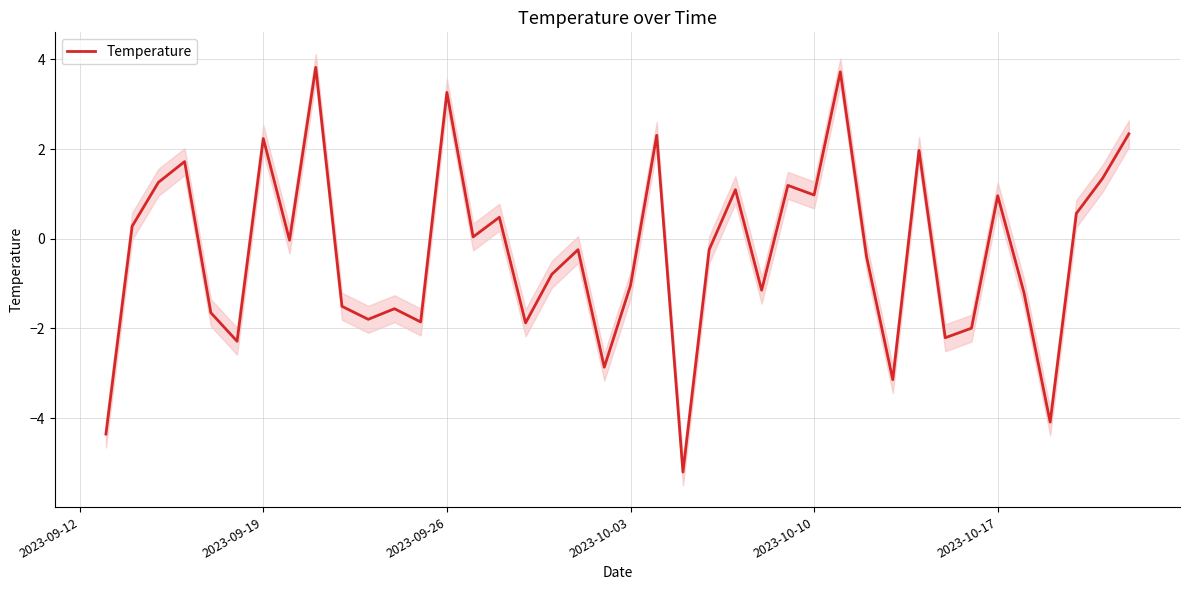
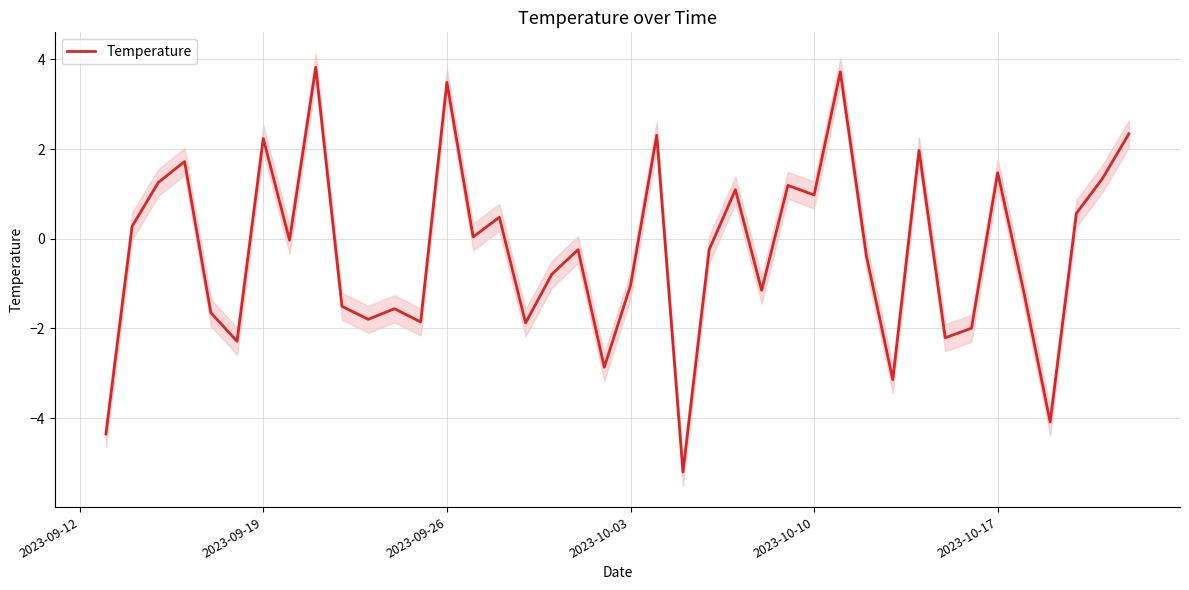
Temperature, 2023-09-26: 3.3 -> 3.5
Temperature, 2023-10-17: 1.0 -> 1.5
